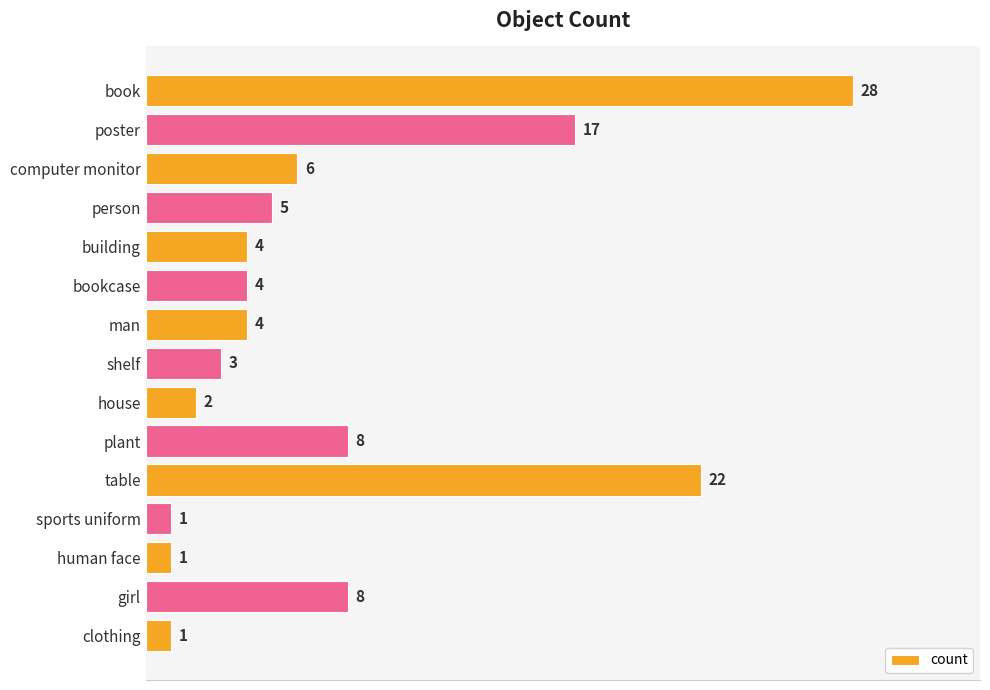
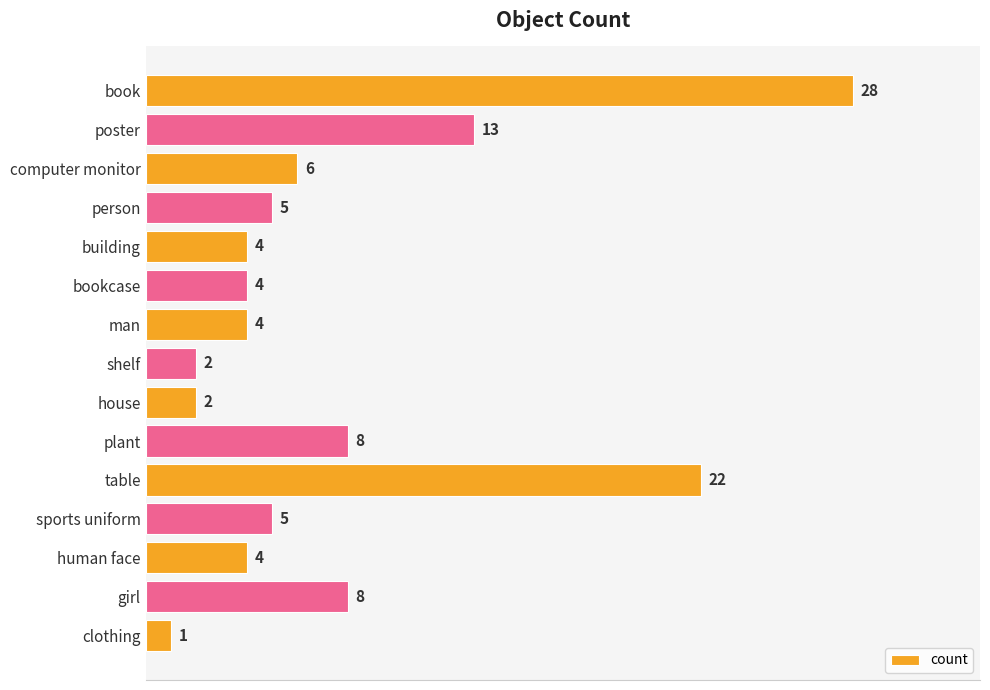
poster: 17 -> 13
shelf: 3 -> 2
sports uniform: 1 -> 5
human face: 1 -> 4
